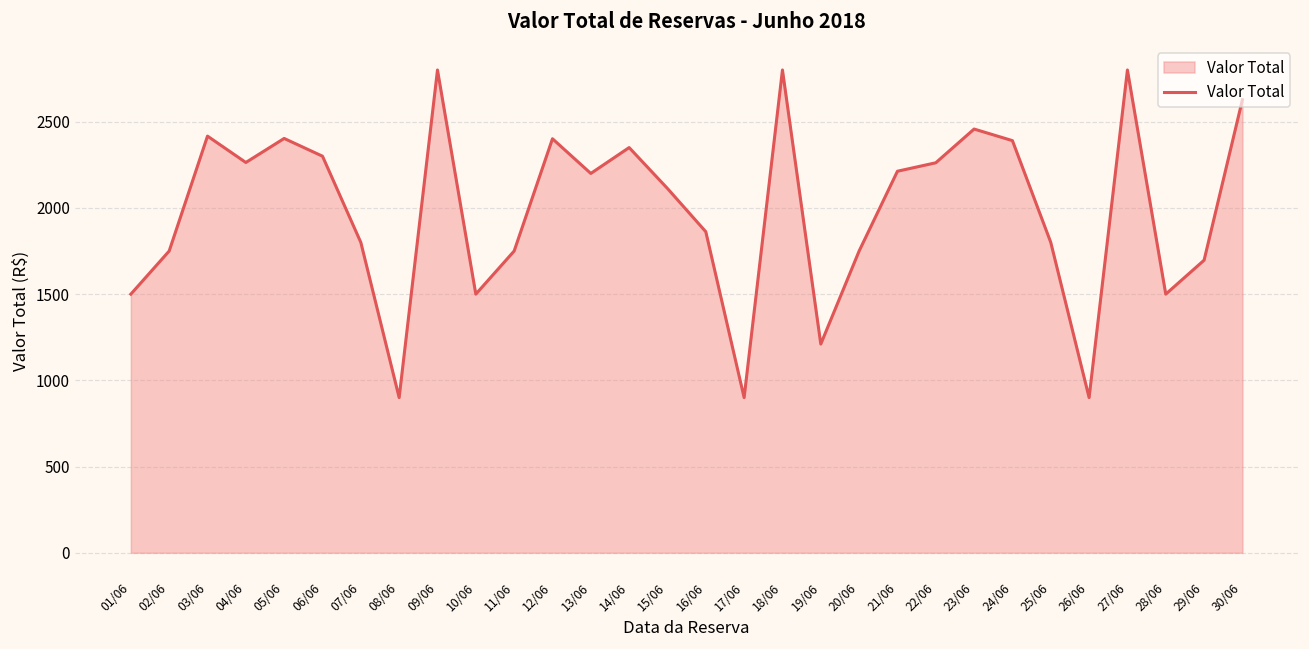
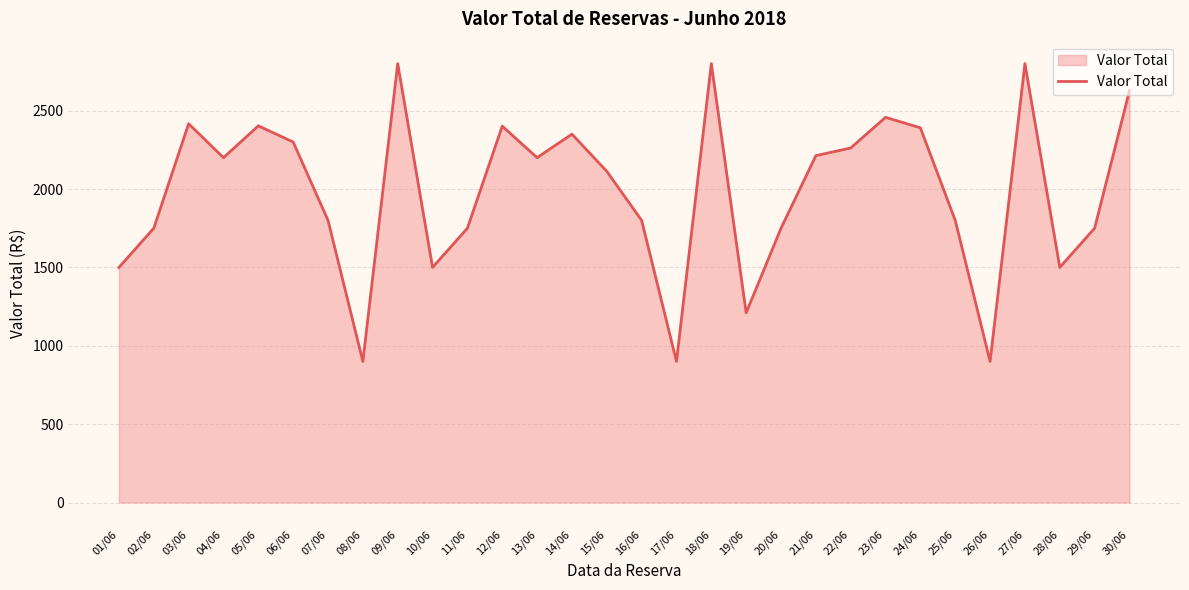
04/06: 2260 -> 2200
16/06: 1860 -> 1800
29/06: 1700 -> 1750
